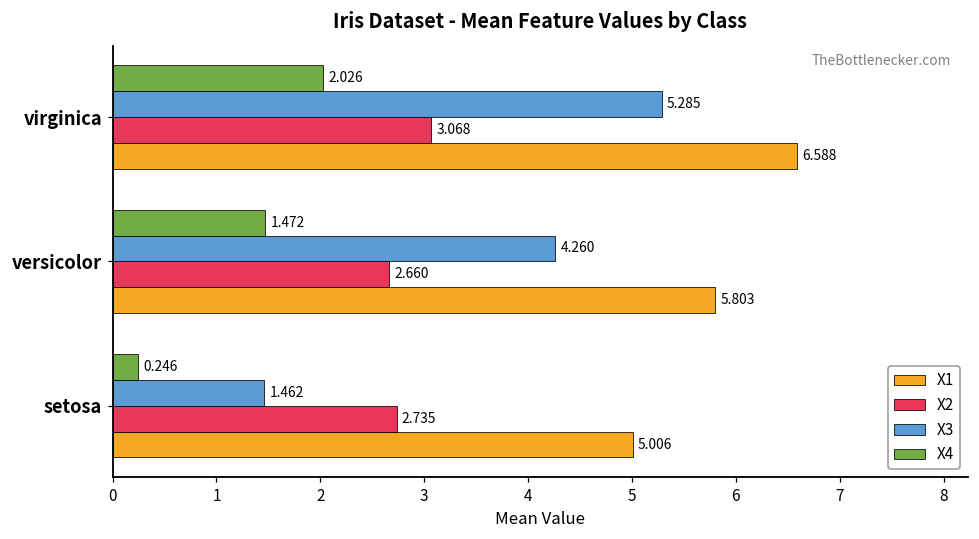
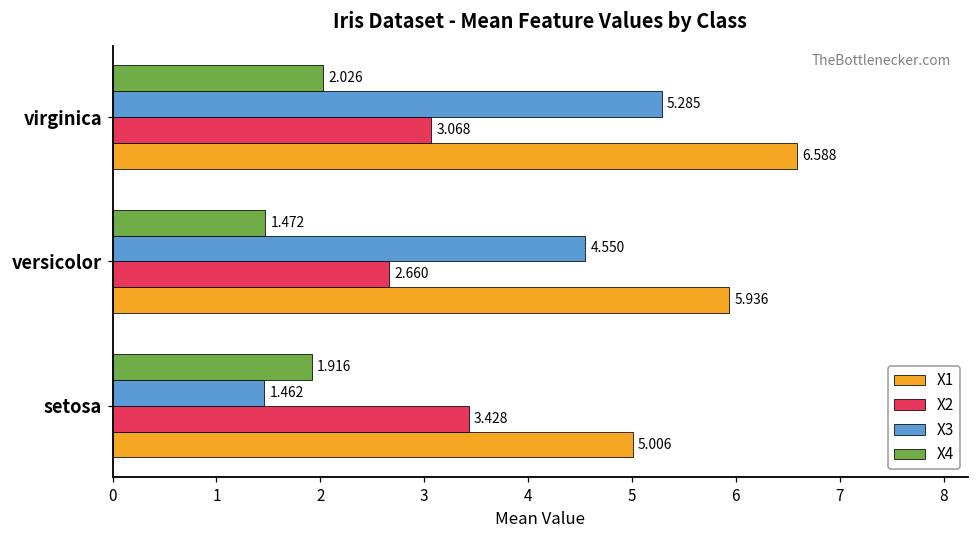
X3, versicolor: 4.260 -> 4.550
X1, versicolor: 5.803 -> 5.936
X4, setosa: 0.246 -> 1.916
X2, setosa: 2.735 -> 3.428
